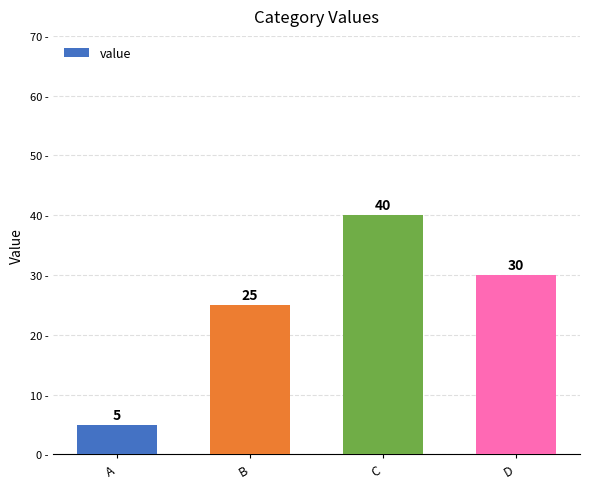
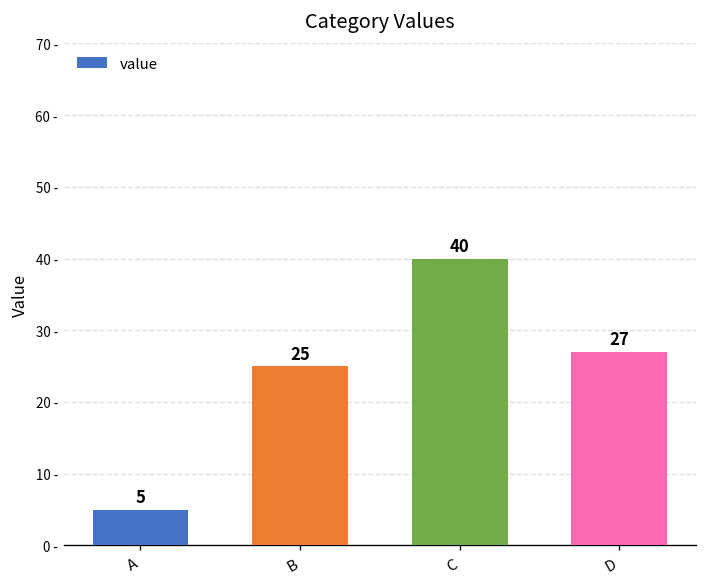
D: 30 -> 27
